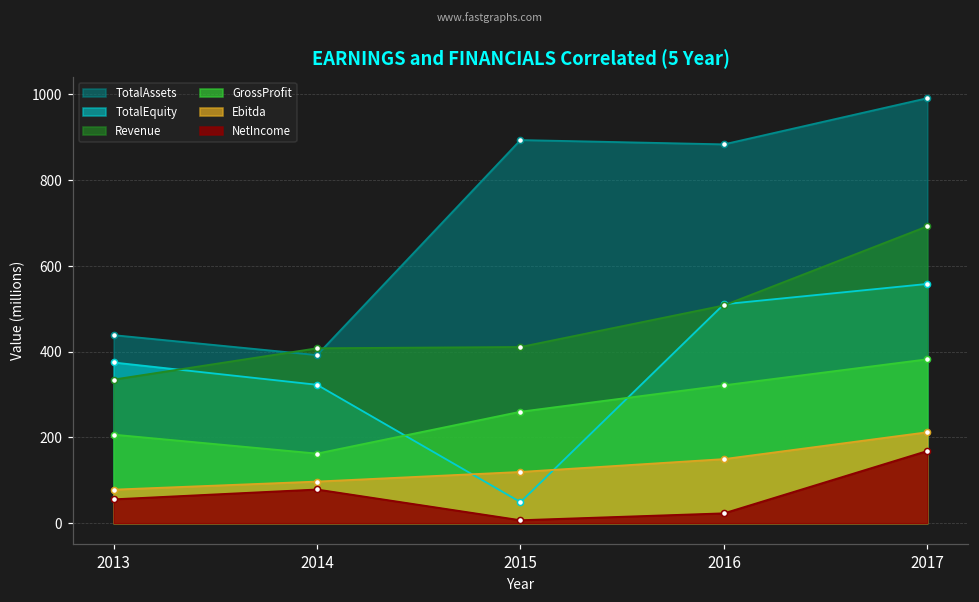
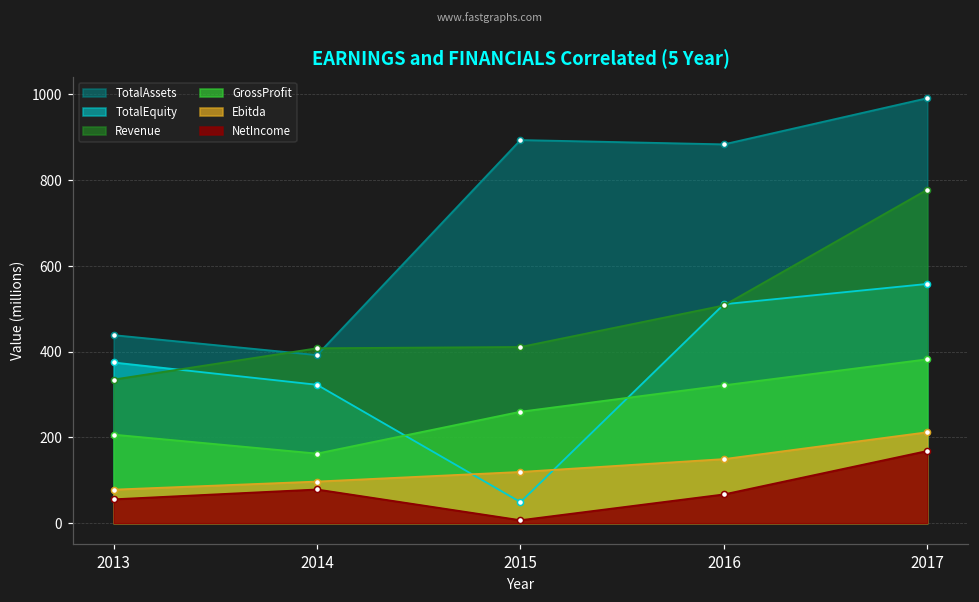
NetIncome, 2016: 20 -> 70
Revenue, 2017: 690 -> 780
